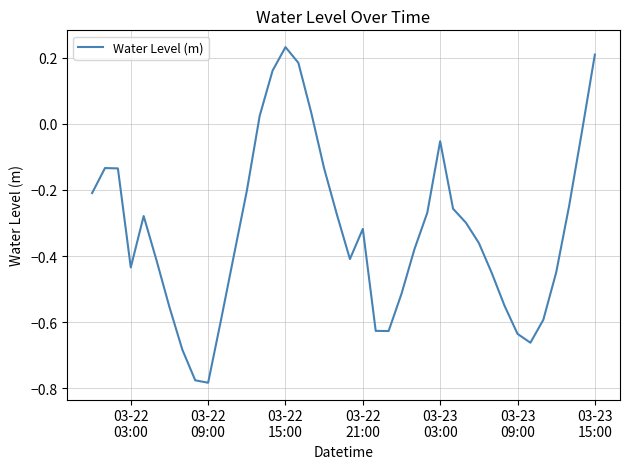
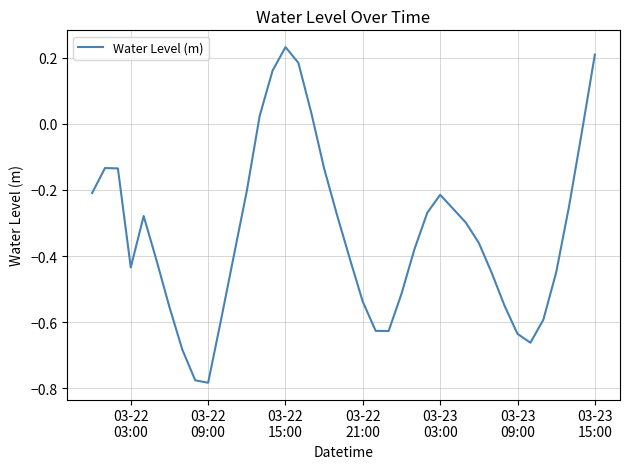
03-22 21:00: -0.32 -> -0.54
03-23 03:00: -0.05 -> -0.21
